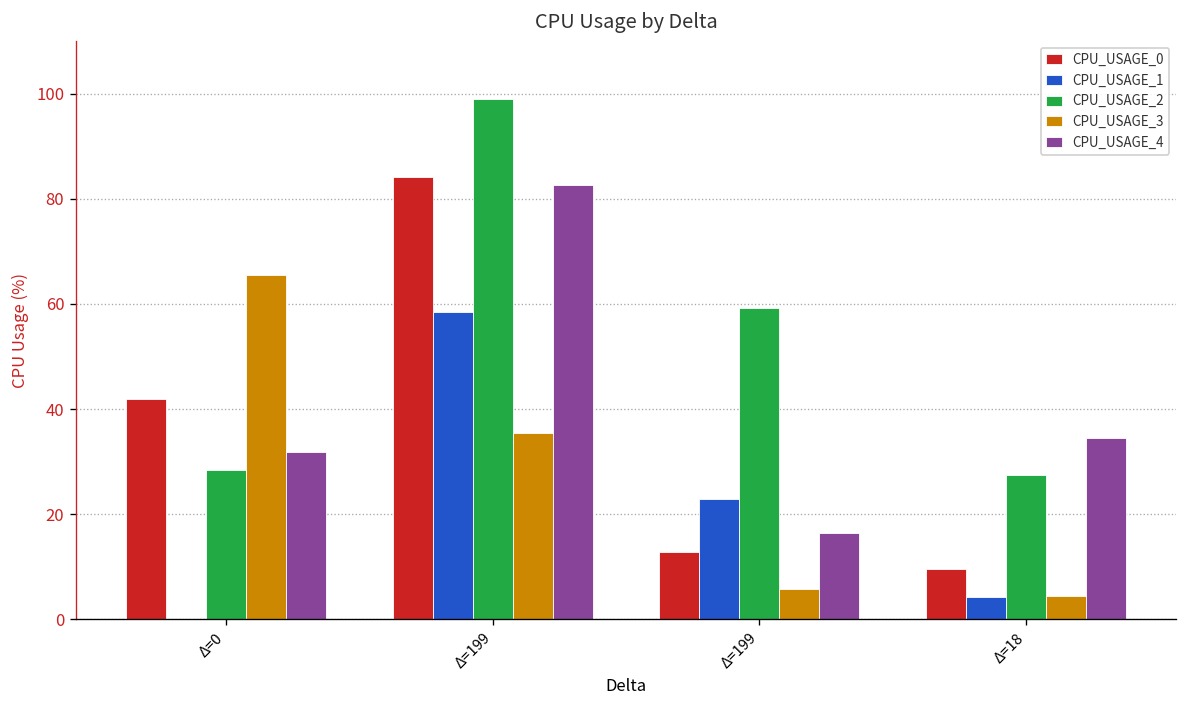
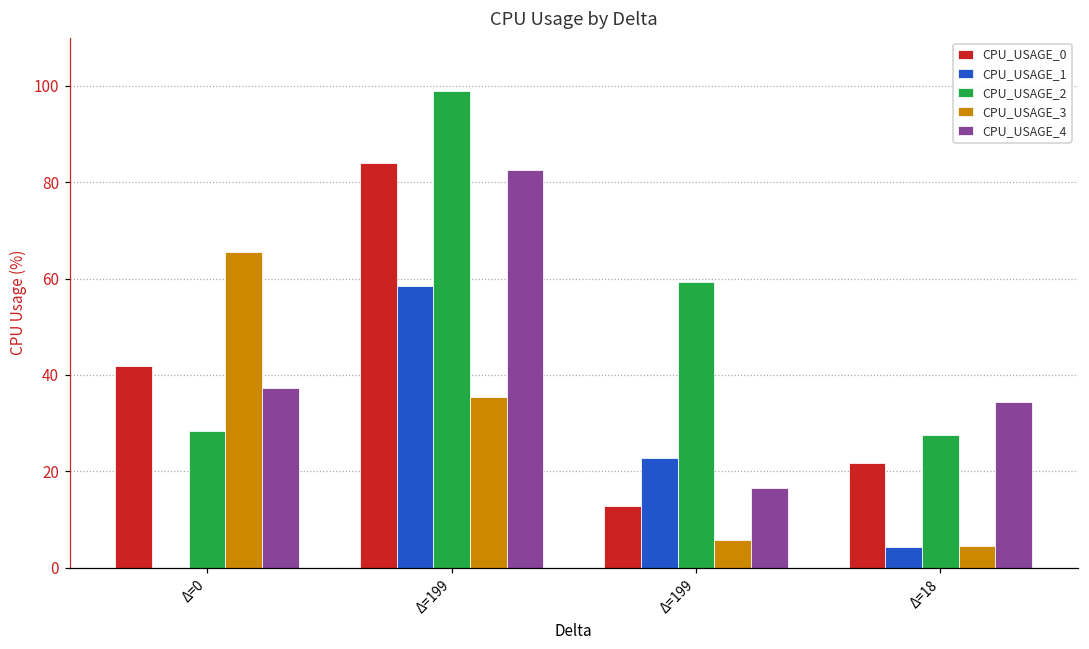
CPU_USAGE_4, Δ=0: 32 -> 37
CPU_USAGE_0, Δ=18: 10 -> 22
